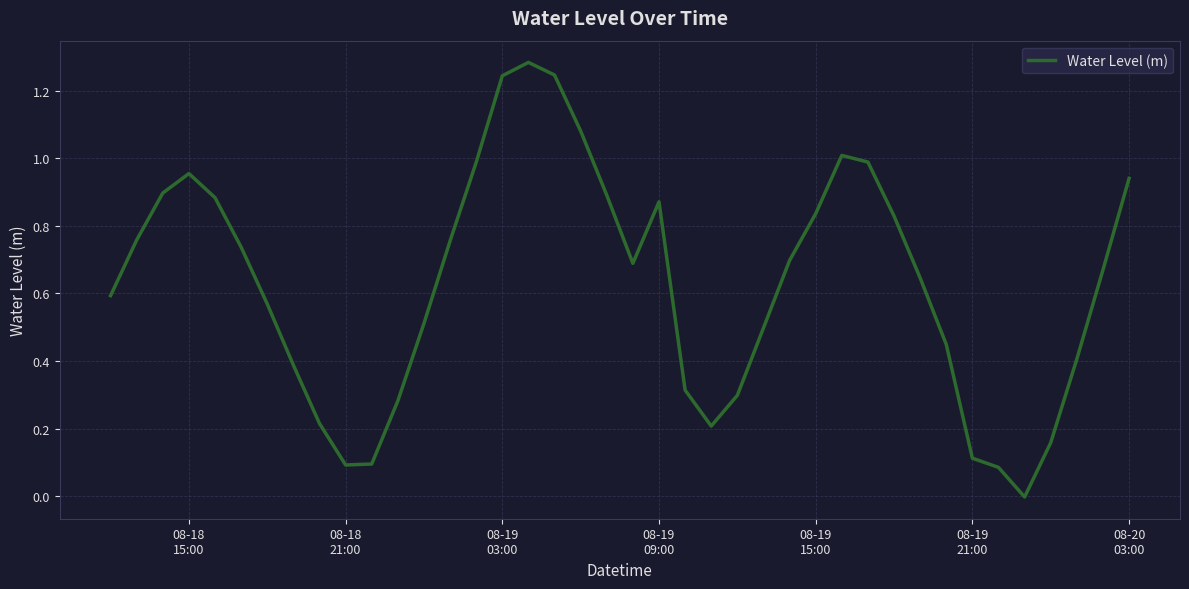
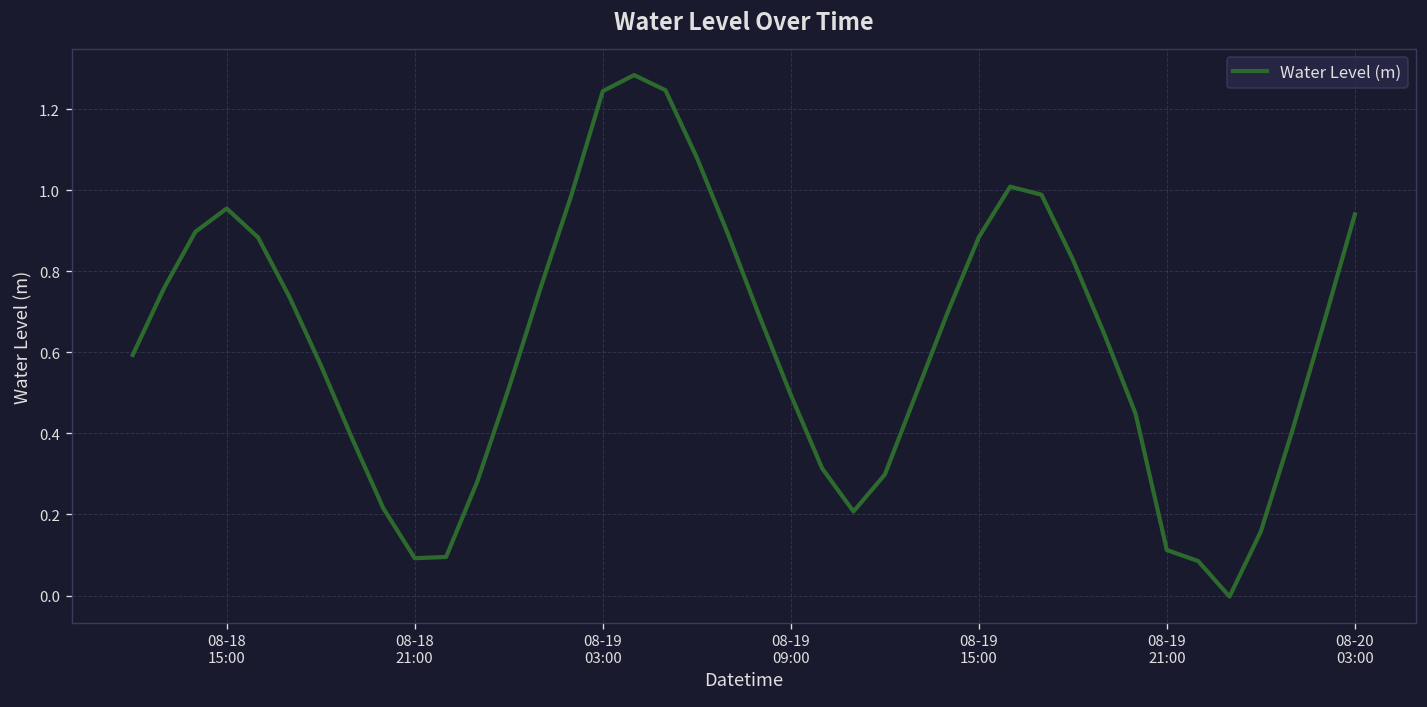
08-19 09:00: 0.87 -> 0.50
08-19 15:00: 0.84 -> 0.88
